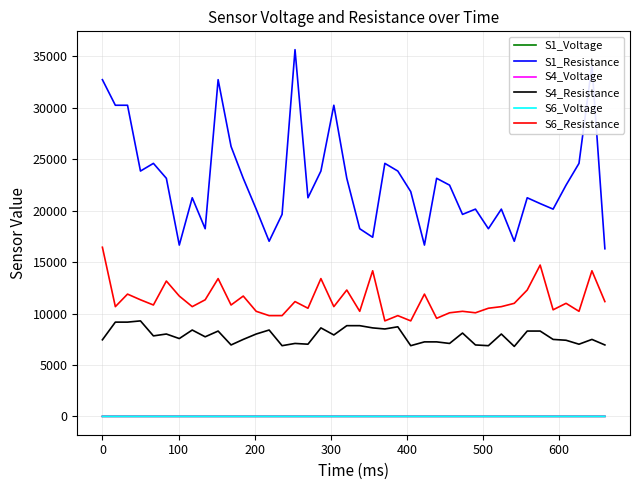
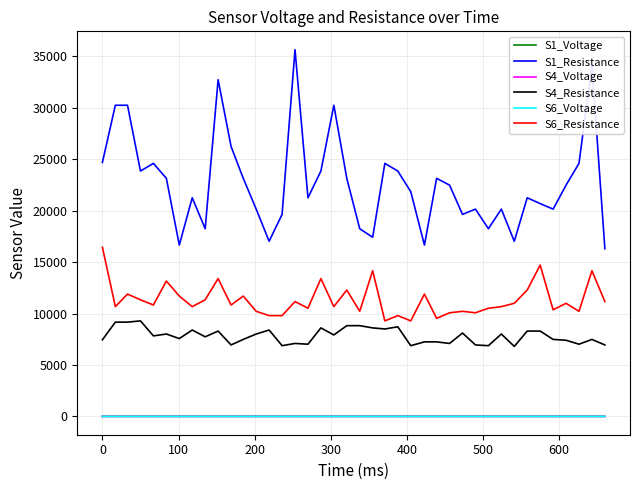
S1_Resistance, 0: 32700 -> 24700
